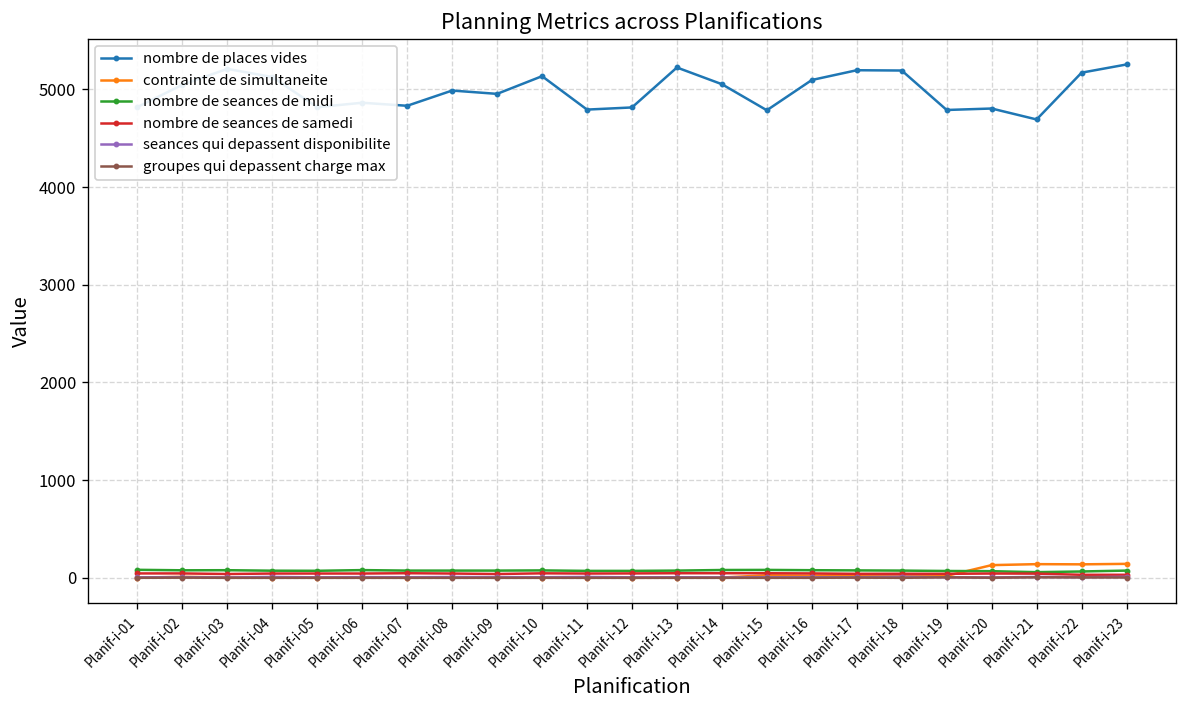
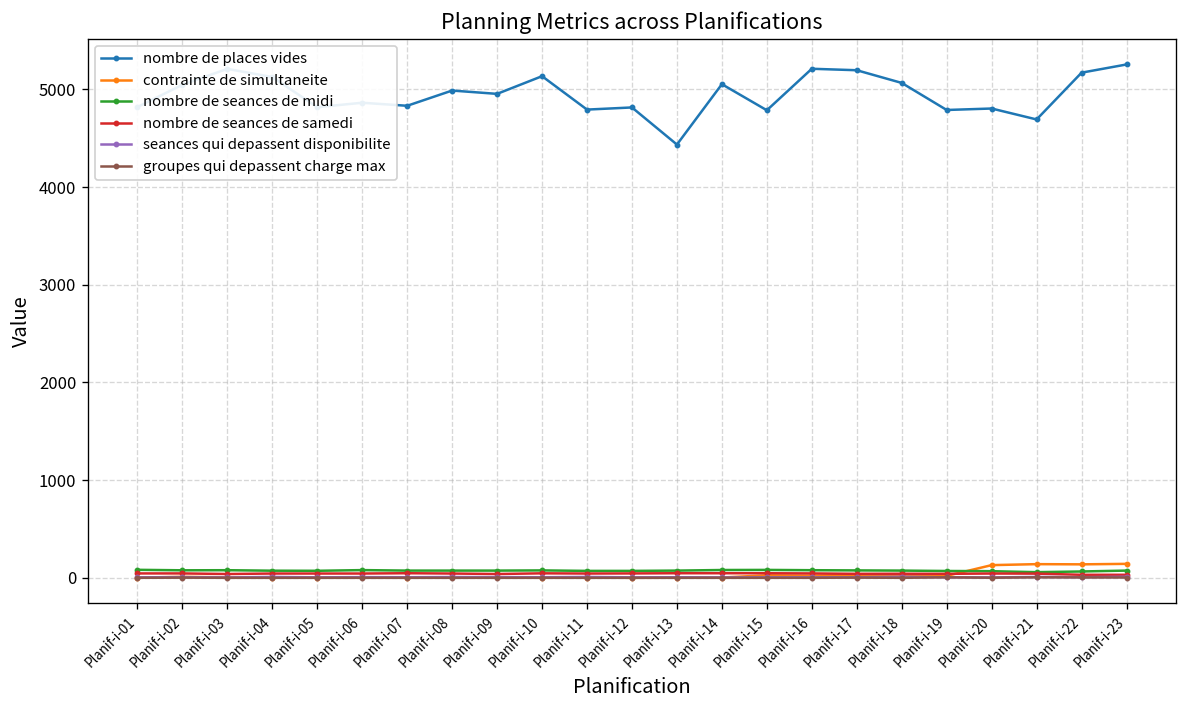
nombre de places vides, Planif-i-13: 5200 -> 4400
nombre de places vides, Planif-i-16: 5100 -> 5200
nombre de places vides, Planif-i-18: 5200 -> 5100
